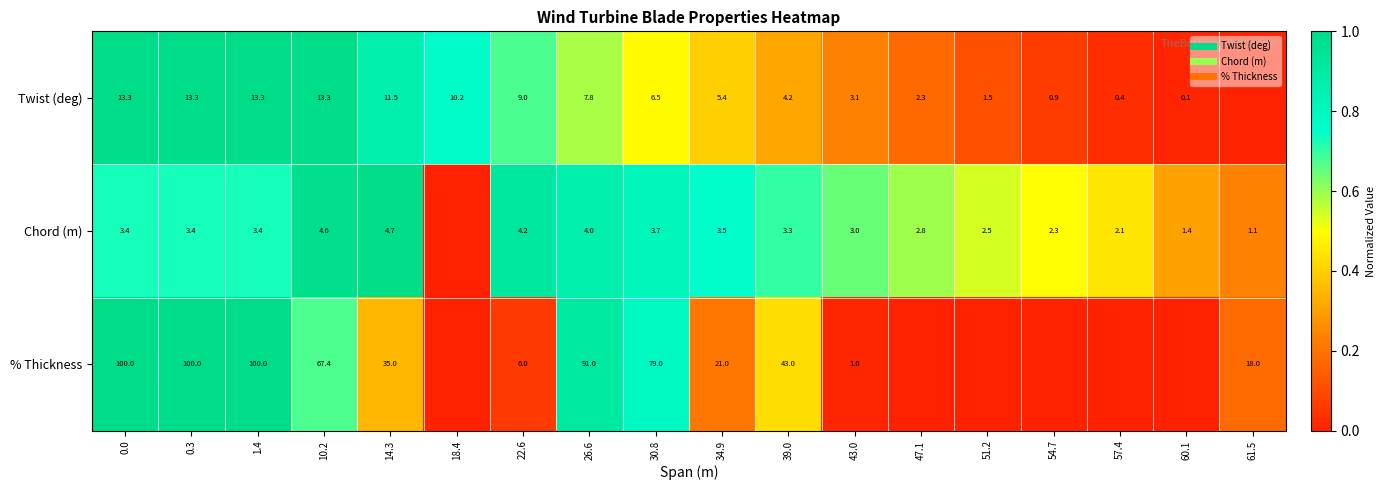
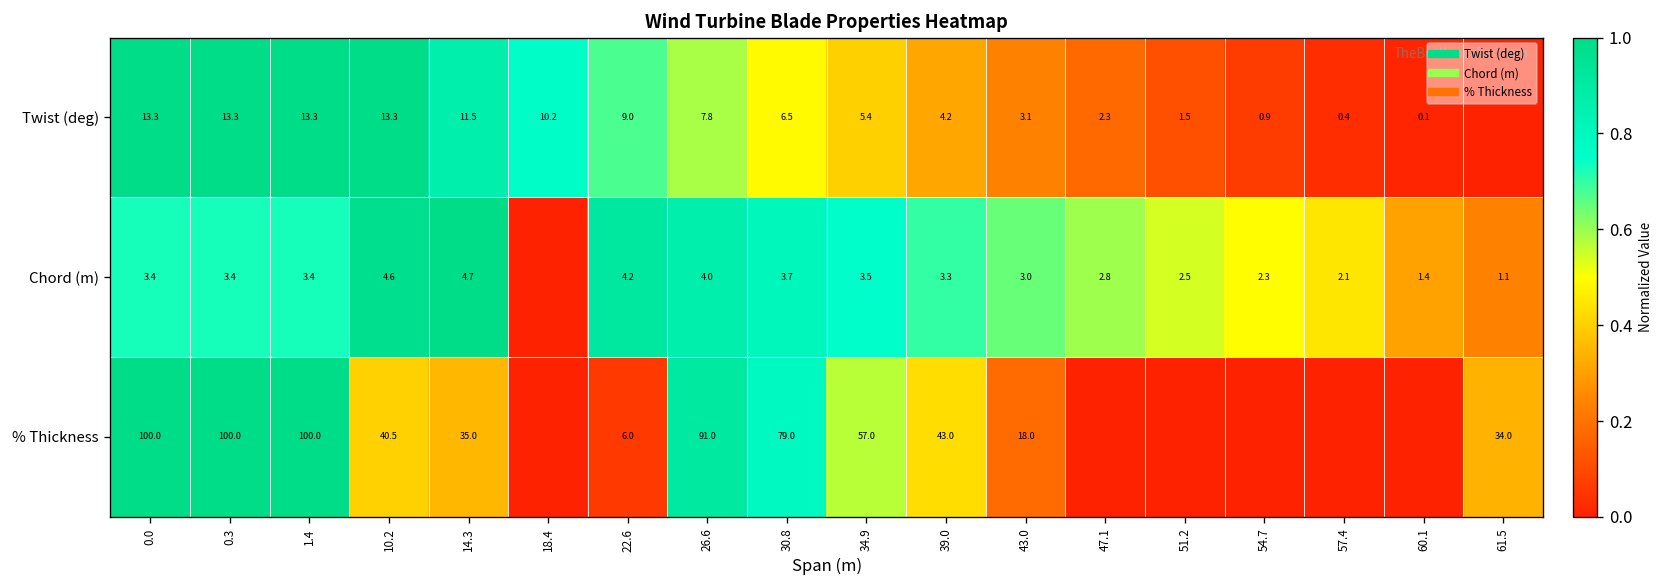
% Thickness, 10.2: 67.4 -> 40.5
% Thickness, 34.9: 21.0 -> 57.0
% Thickness, 43.0: 1.0 -> 18.0
% Thickness, 61.5: 18.0 -> 34.0
